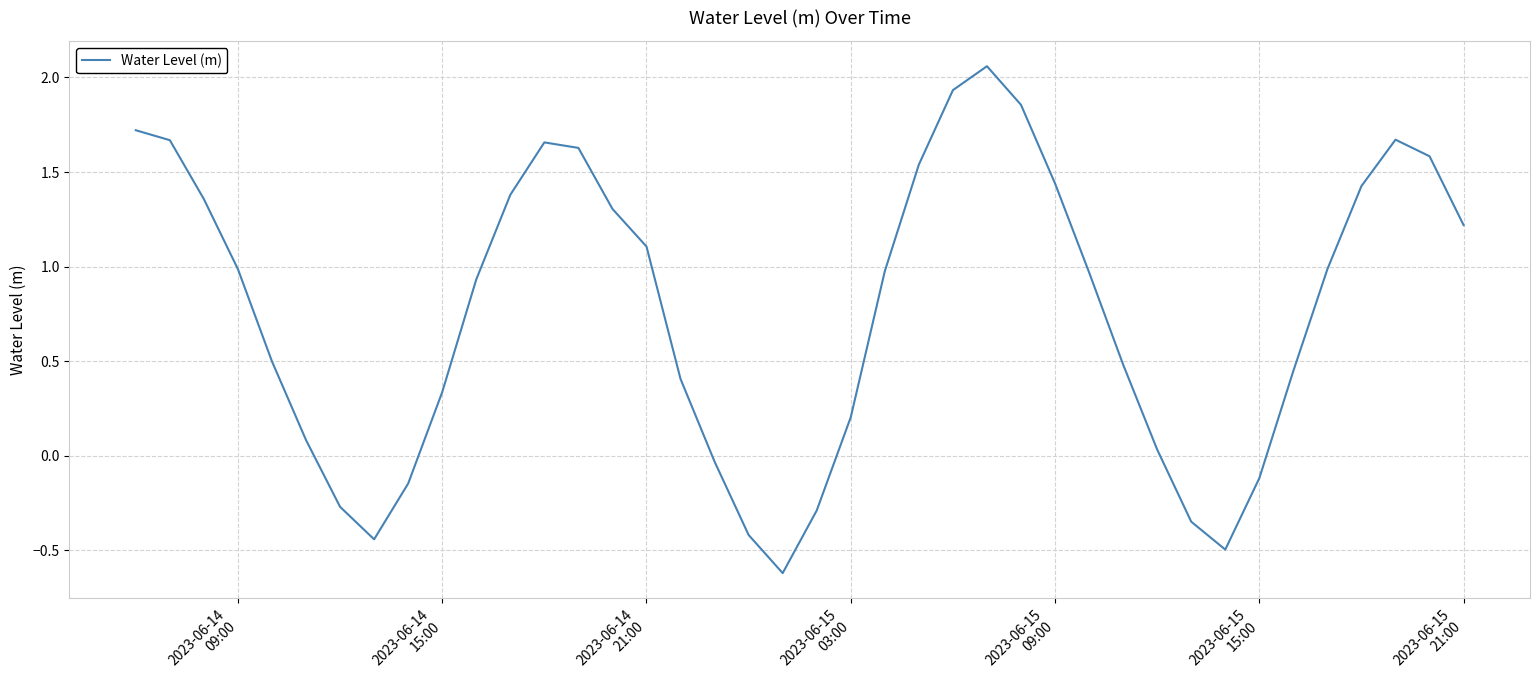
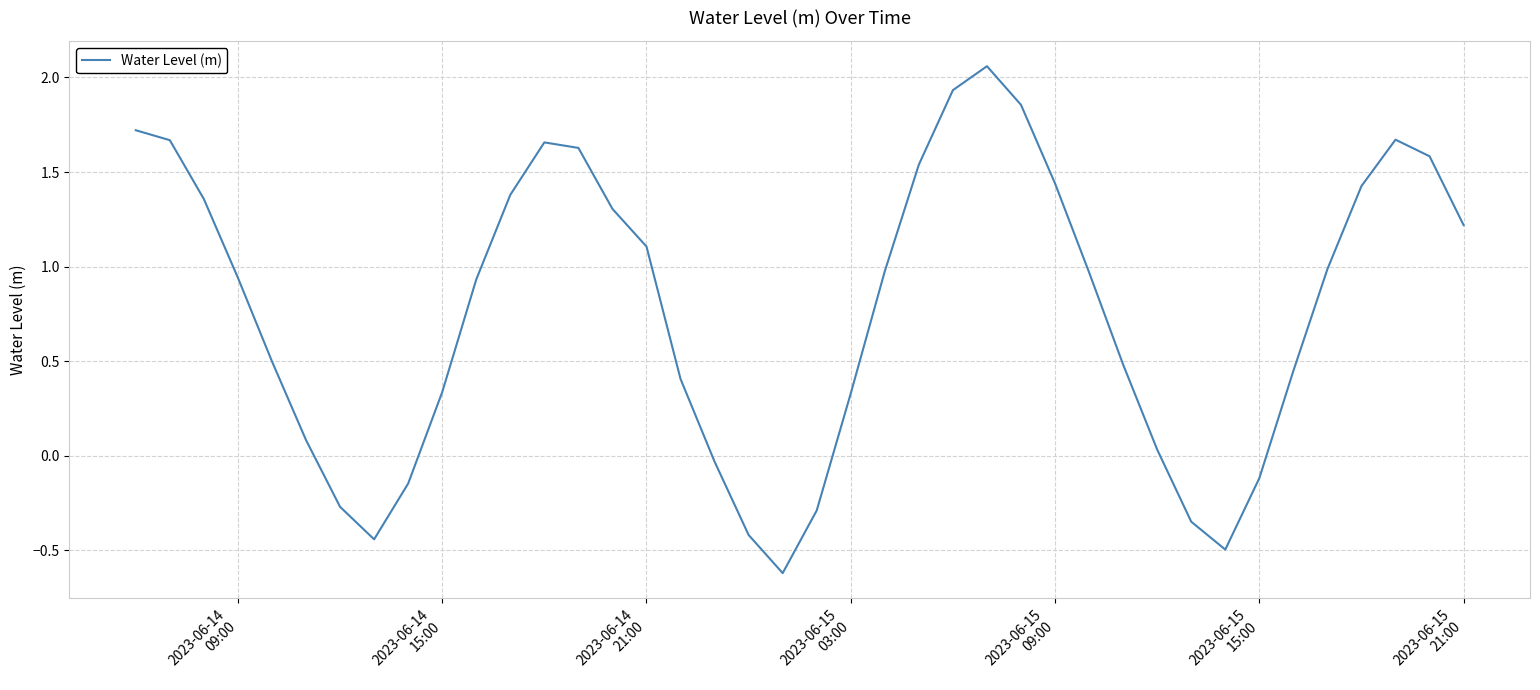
2023-06-14 09:00: 0.99 -> 0.94
2023-06-15 03:00: 0.20 -> 0.33
